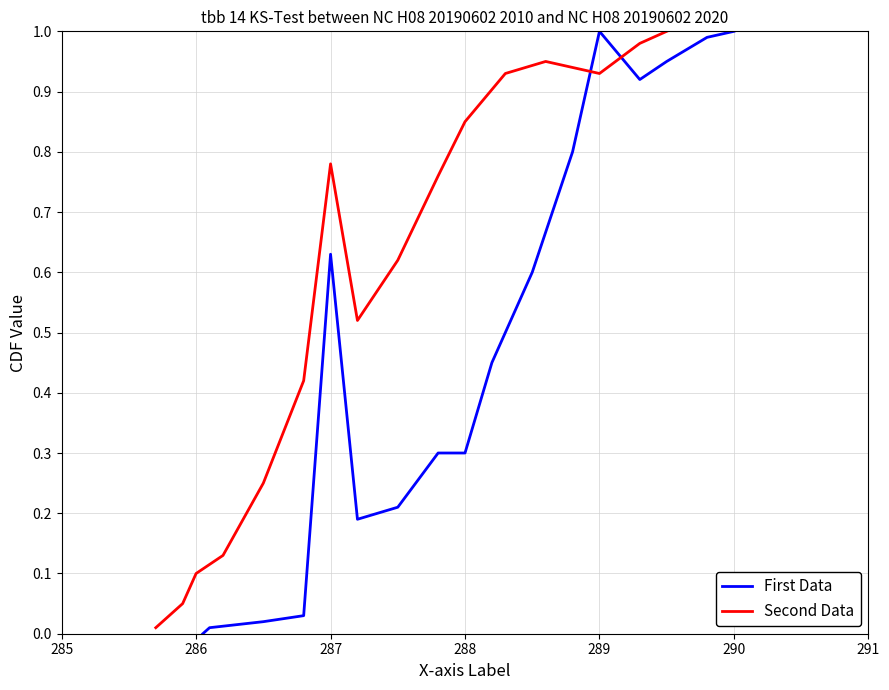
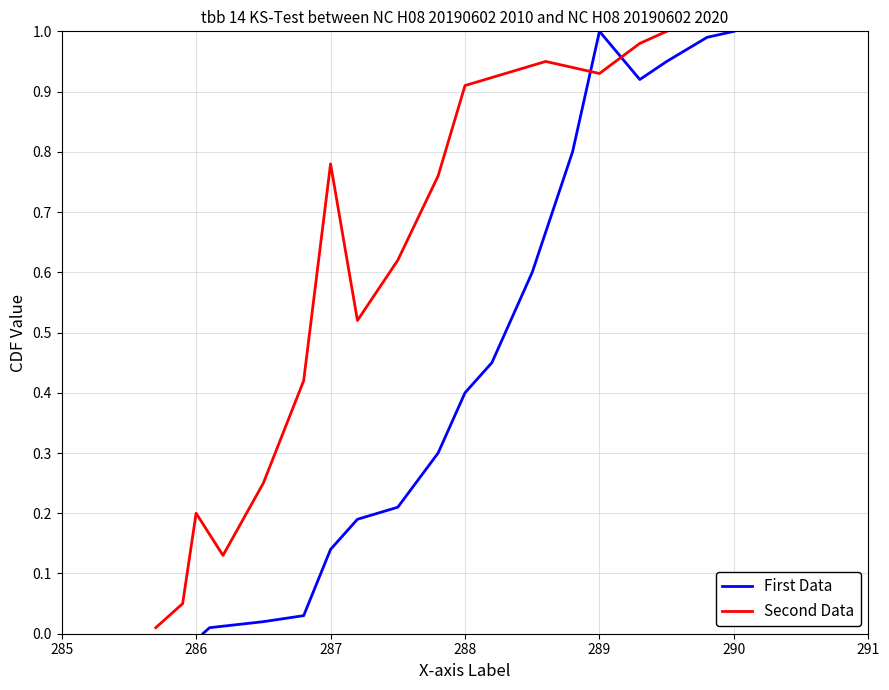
Second Data, 286: 0.1 -> 0.2
First Data, 287: 0.63 -> 0.14
First Data, 288: 0.3 -> 0.4
Second Data, 288: 0.85 -> 0.91
